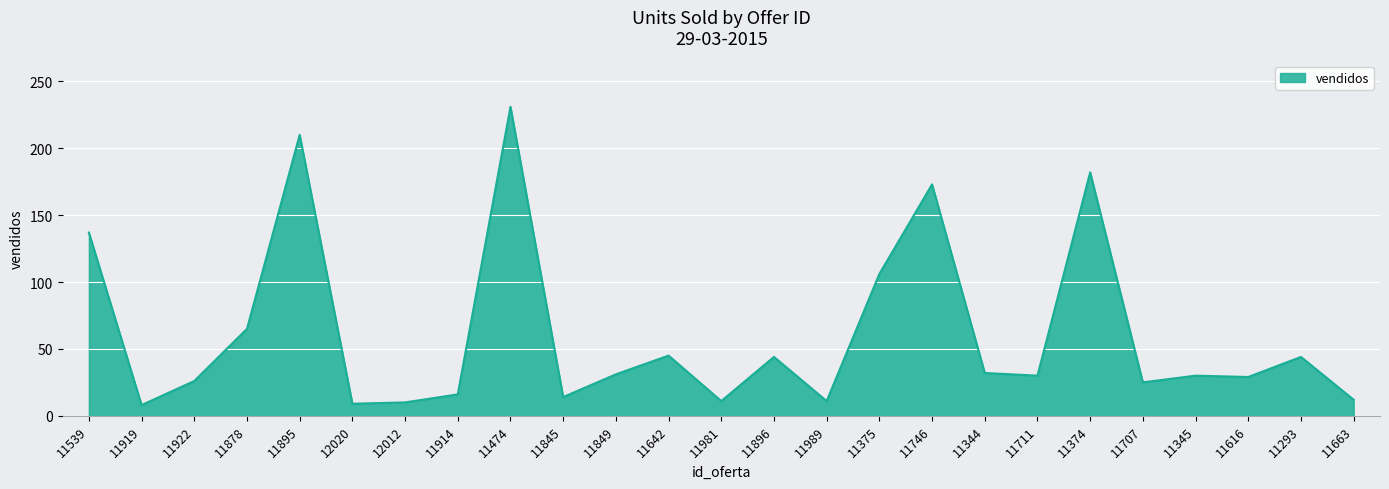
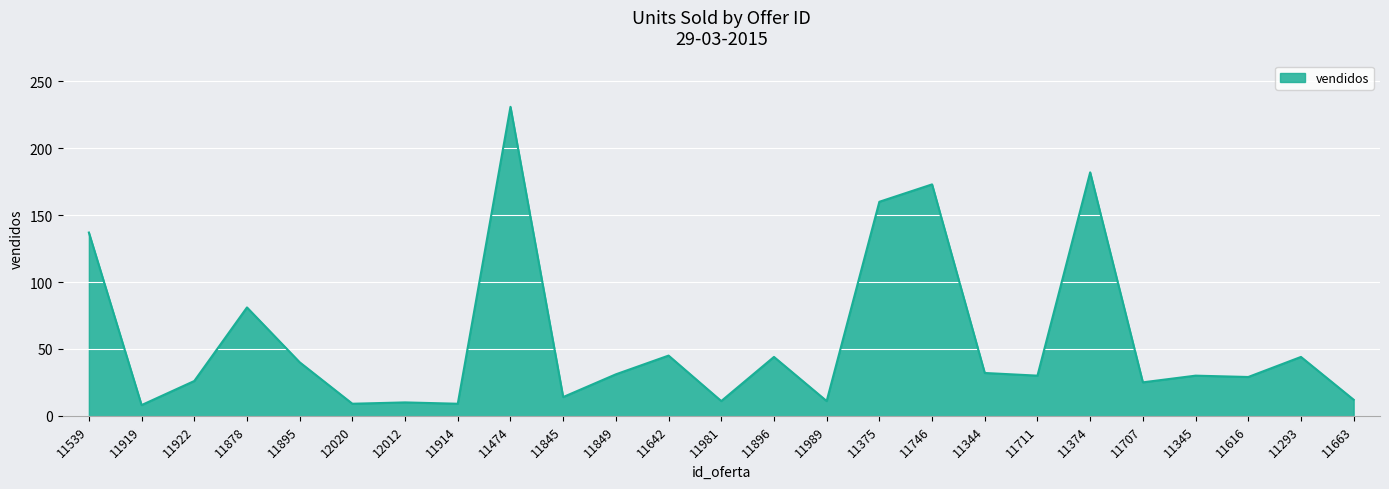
11878: 65 -> 81
11895: 210 -> 40
11914: 16 -> 9
11375: 106 -> 160
